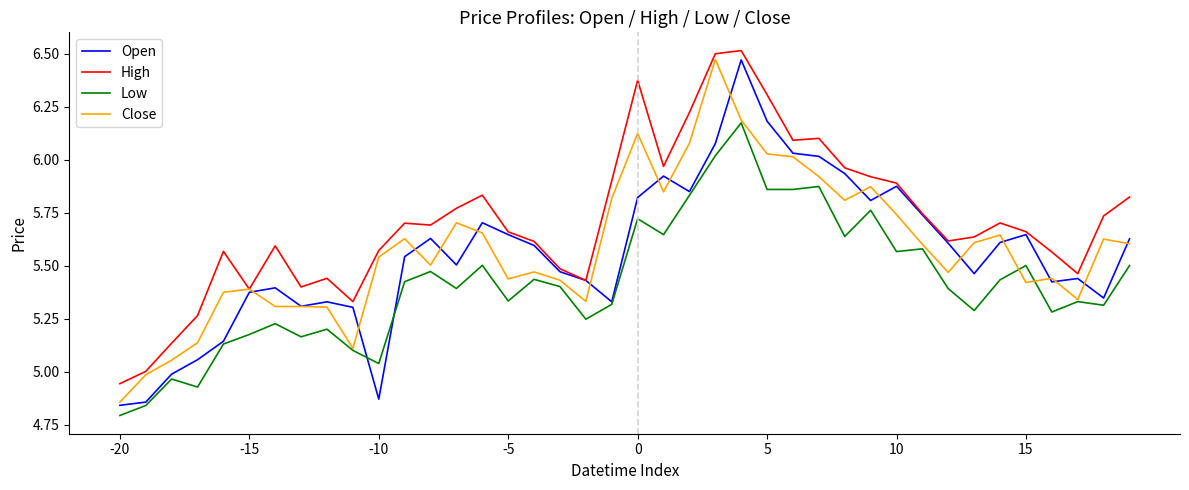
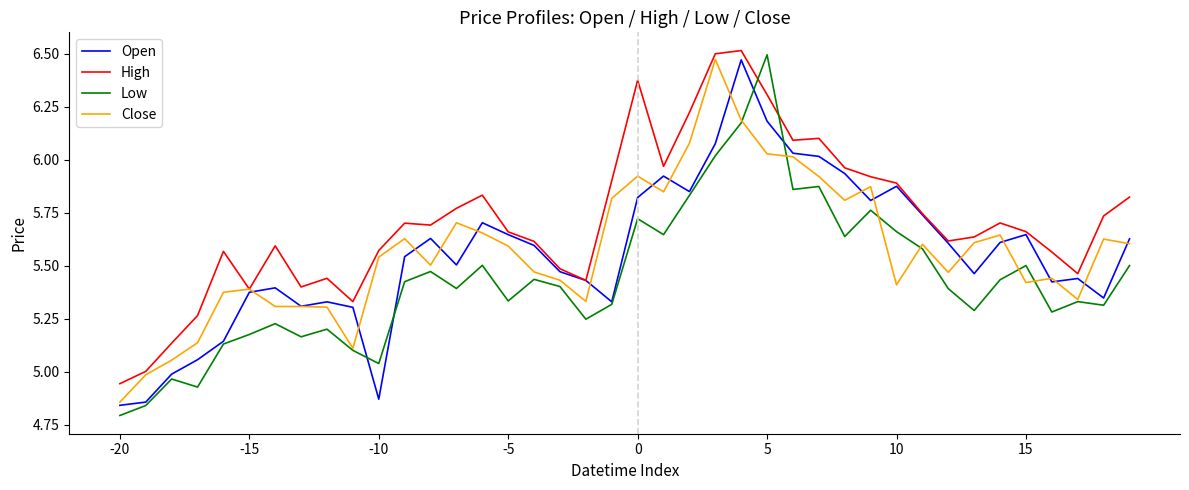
Close, -5: 5.44 -> 5.59
Close, 0: 6.12 -> 5.92
Low, 5: 5.86 -> 6.49
Low, 10: 5.57 -> 5.66
Close, 10: 5.74 -> 5.41
